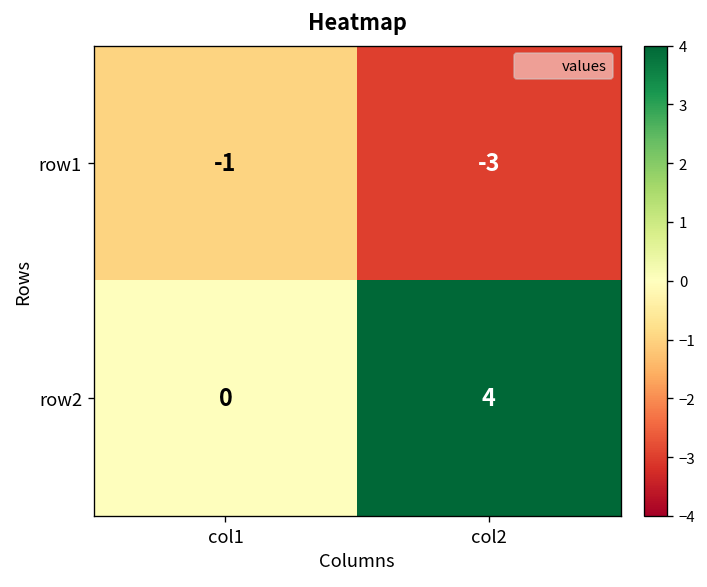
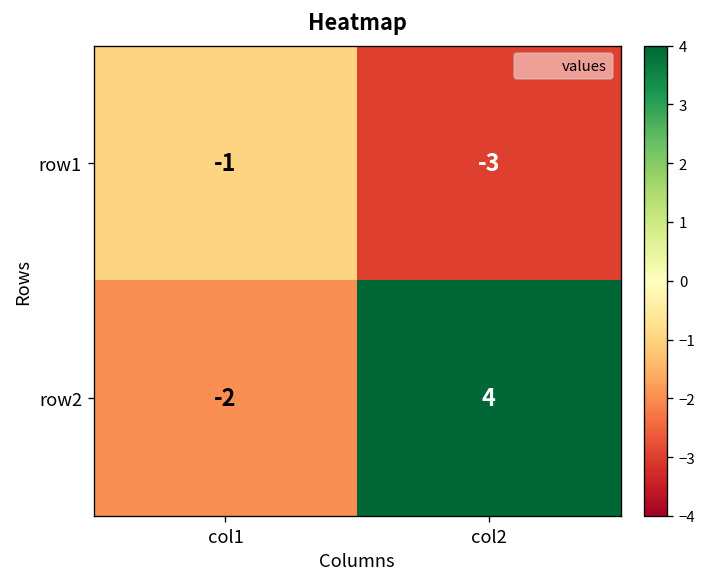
row2, col1: 0 -> -2
